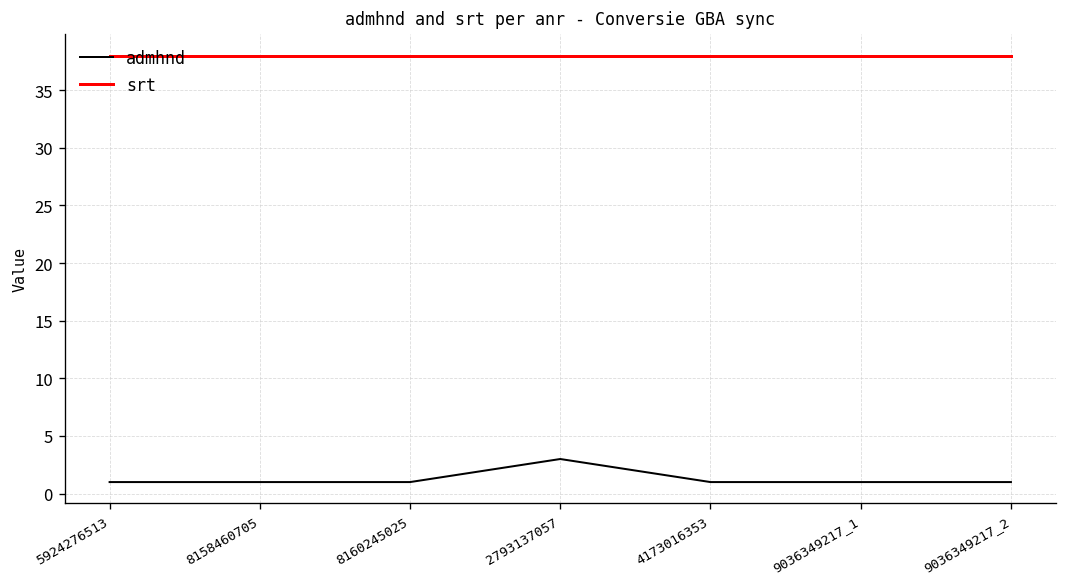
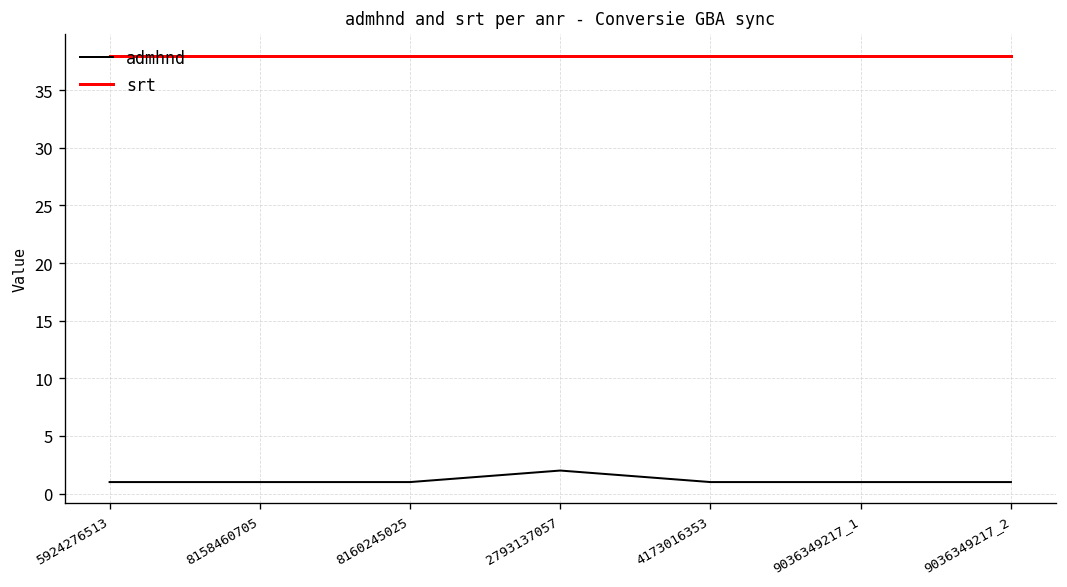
admhnd, 2793137057: 3 -> 2
